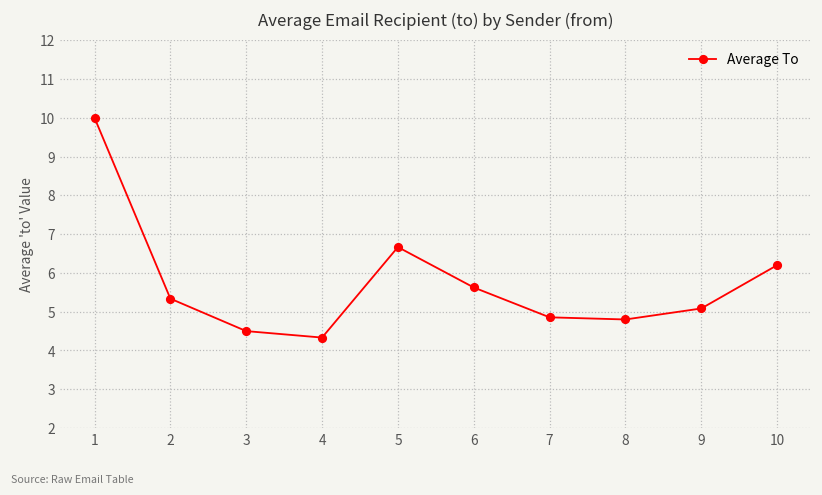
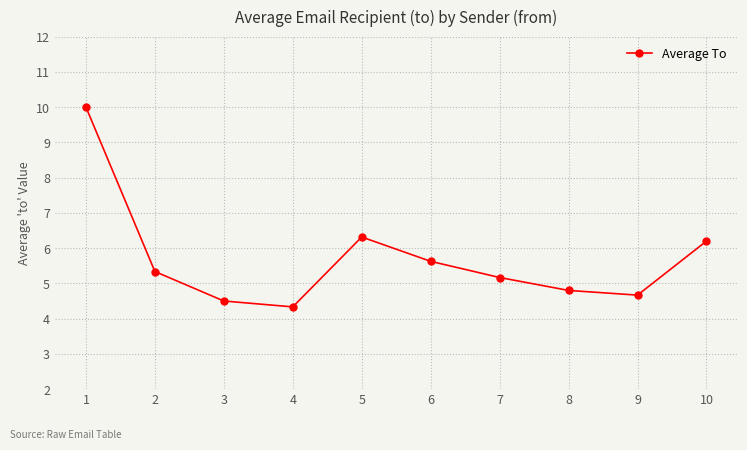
5: 6.7 -> 6.3
7: 4.9 -> 5.2
9: 5.1 -> 4.7
